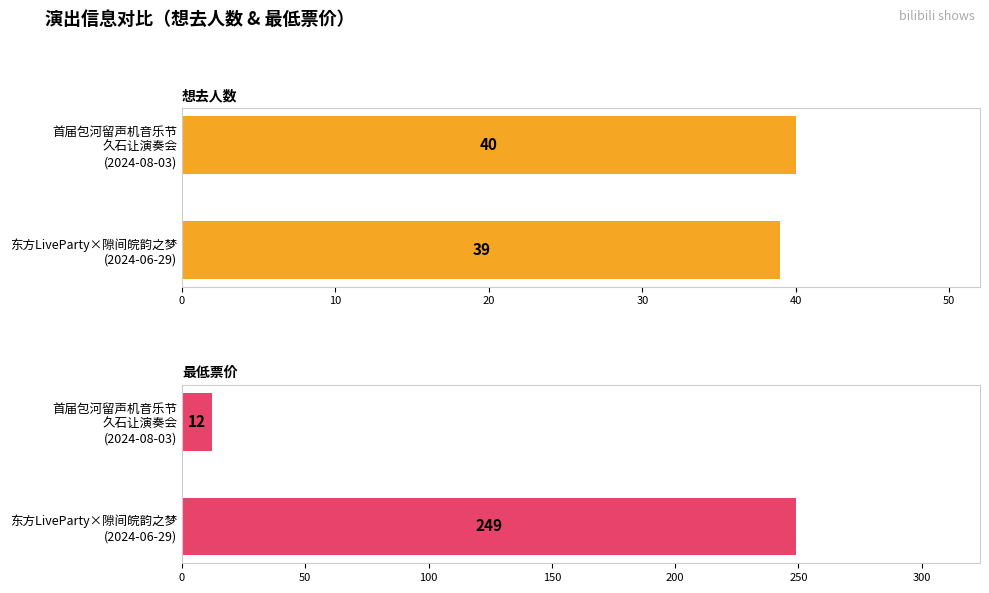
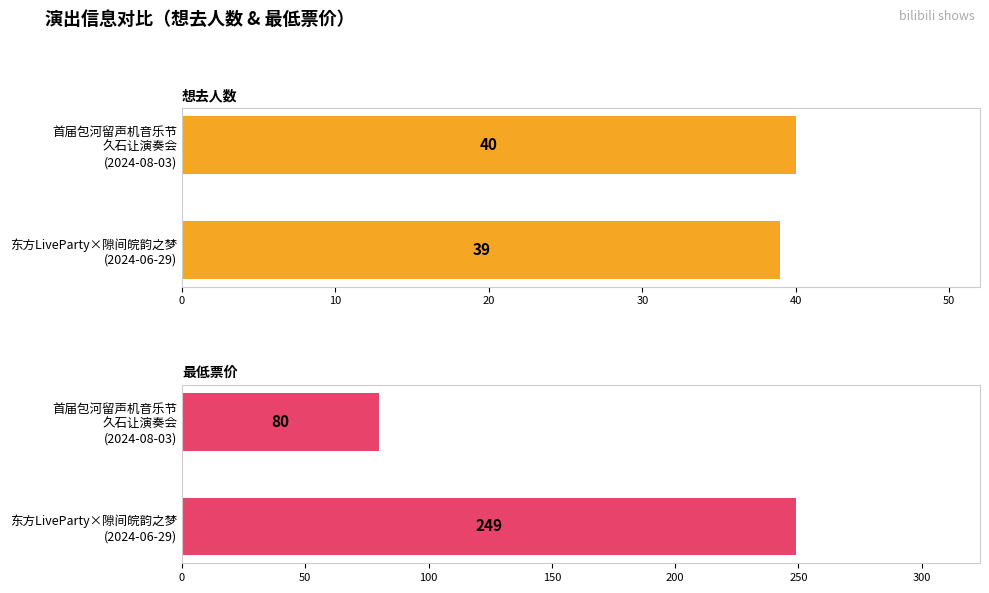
最低票价, 首届包河留声机音乐节 久石让演奏会 (2024-08-03): 12 -> 80
